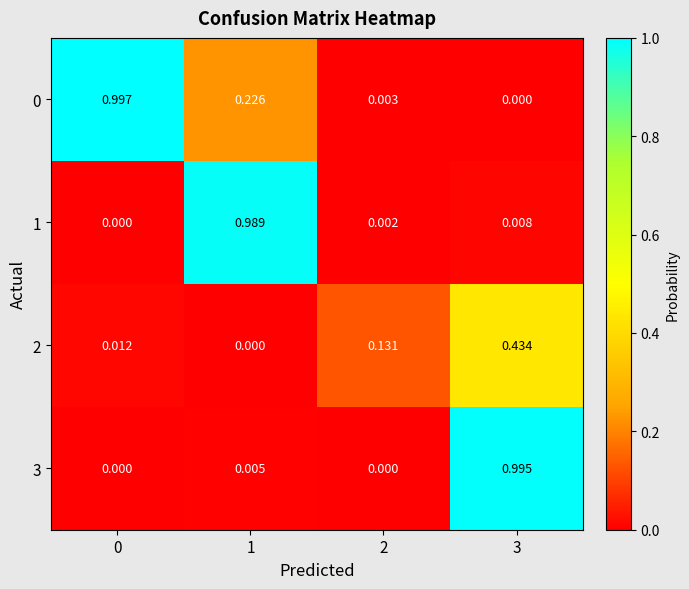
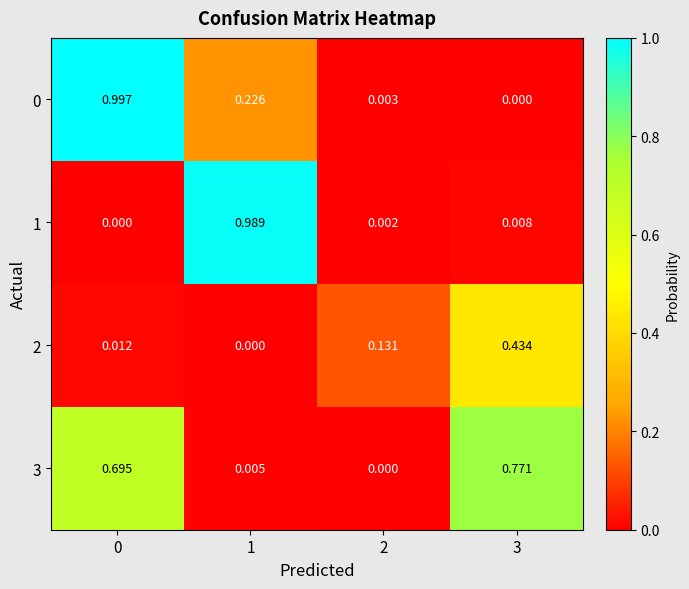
3, 0: 0.000 -> 0.695
3, 3: 0.995 -> 0.771
